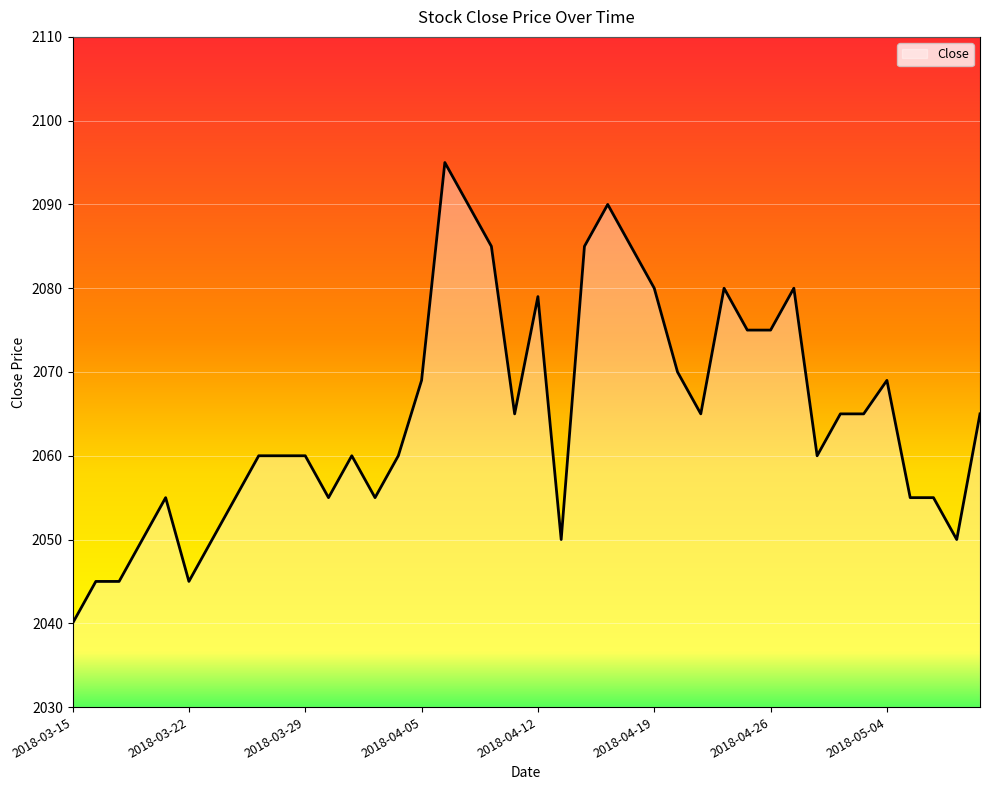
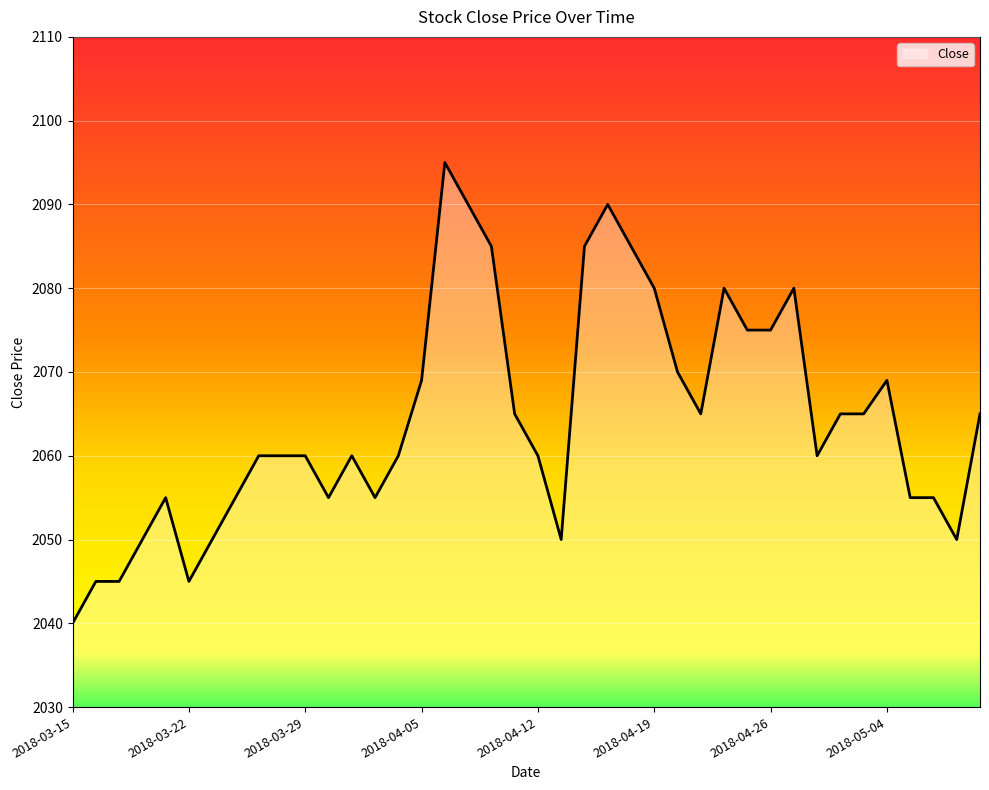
2018-04-12: 2079 -> 2060
